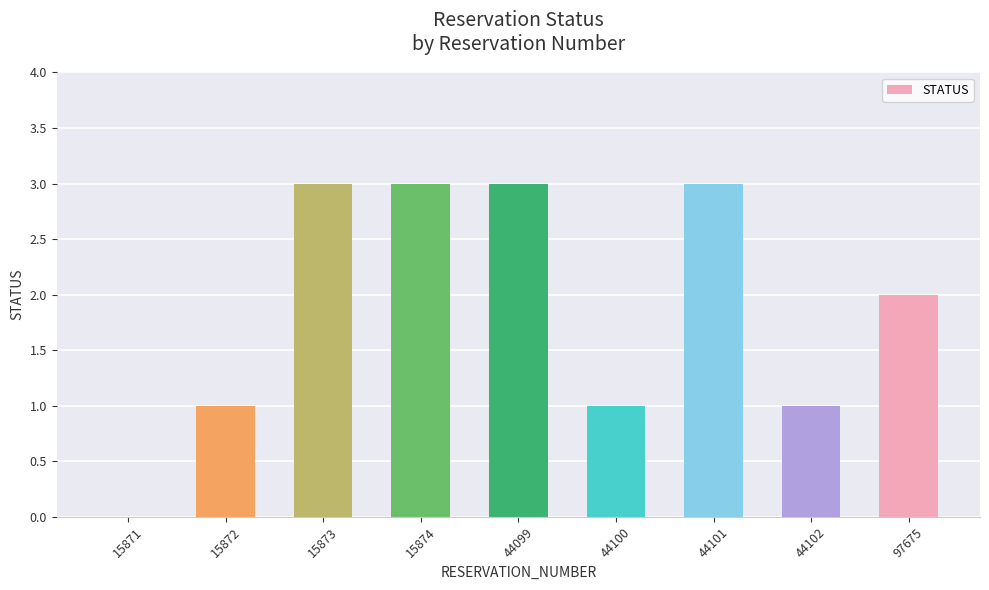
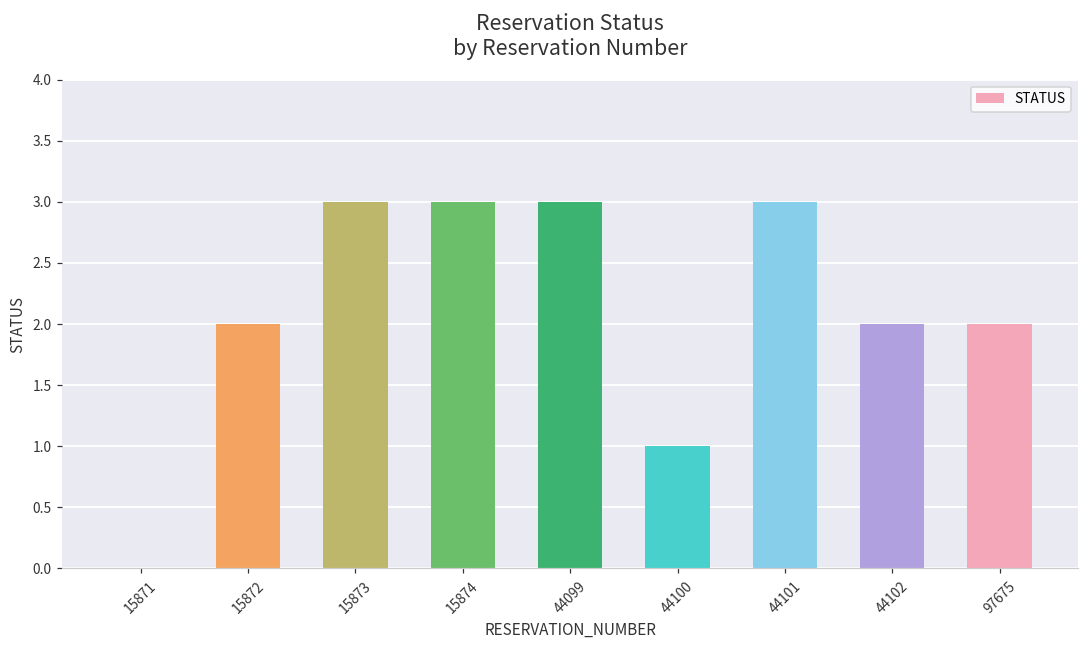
15872: 1 -> 2
44102: 1 -> 2
